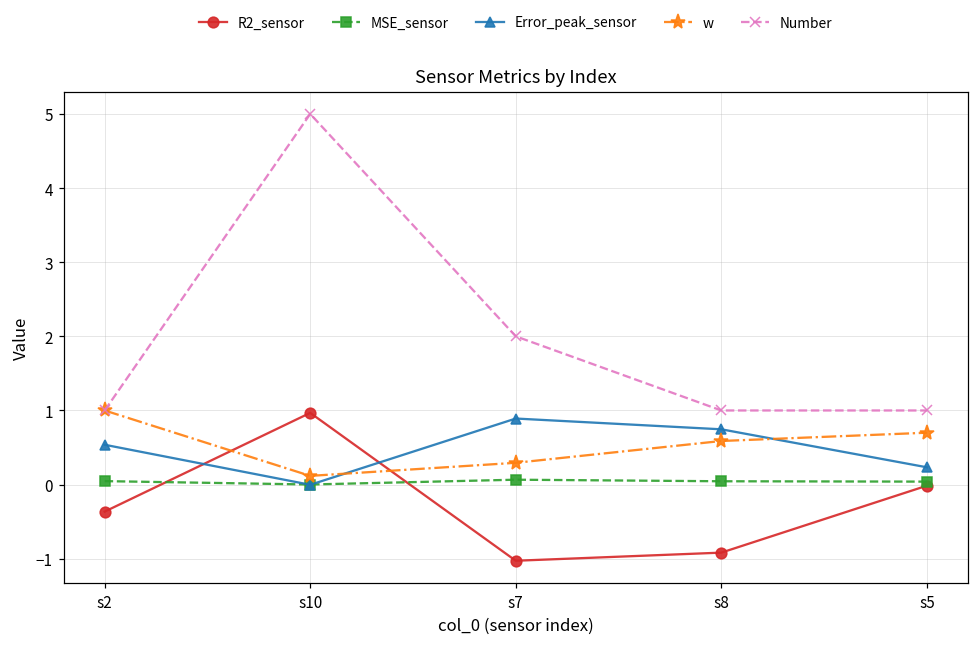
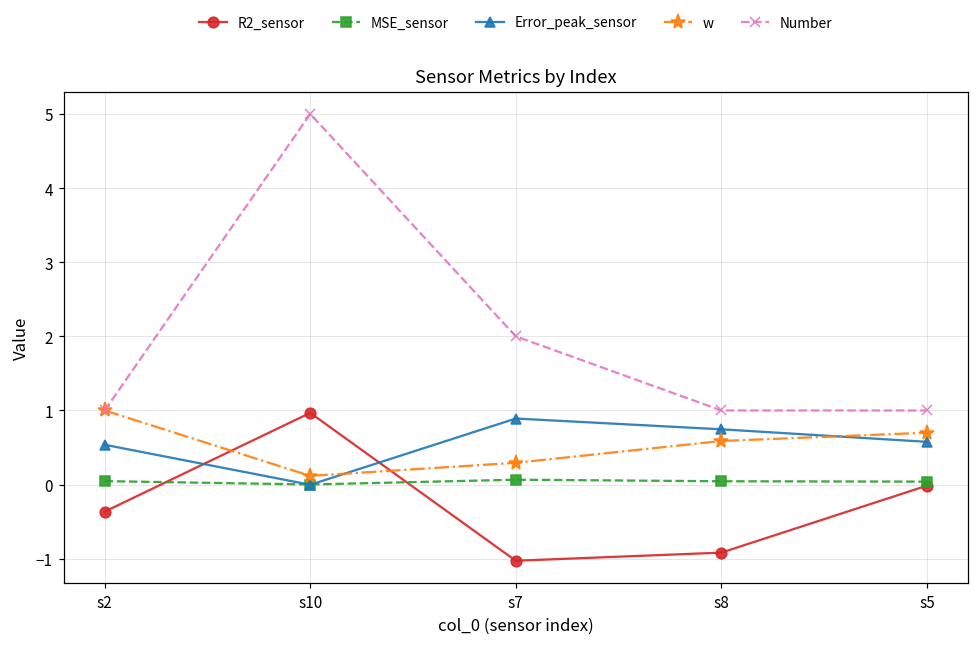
Error_peak_sensor, s5: 0.2 -> 0.6
